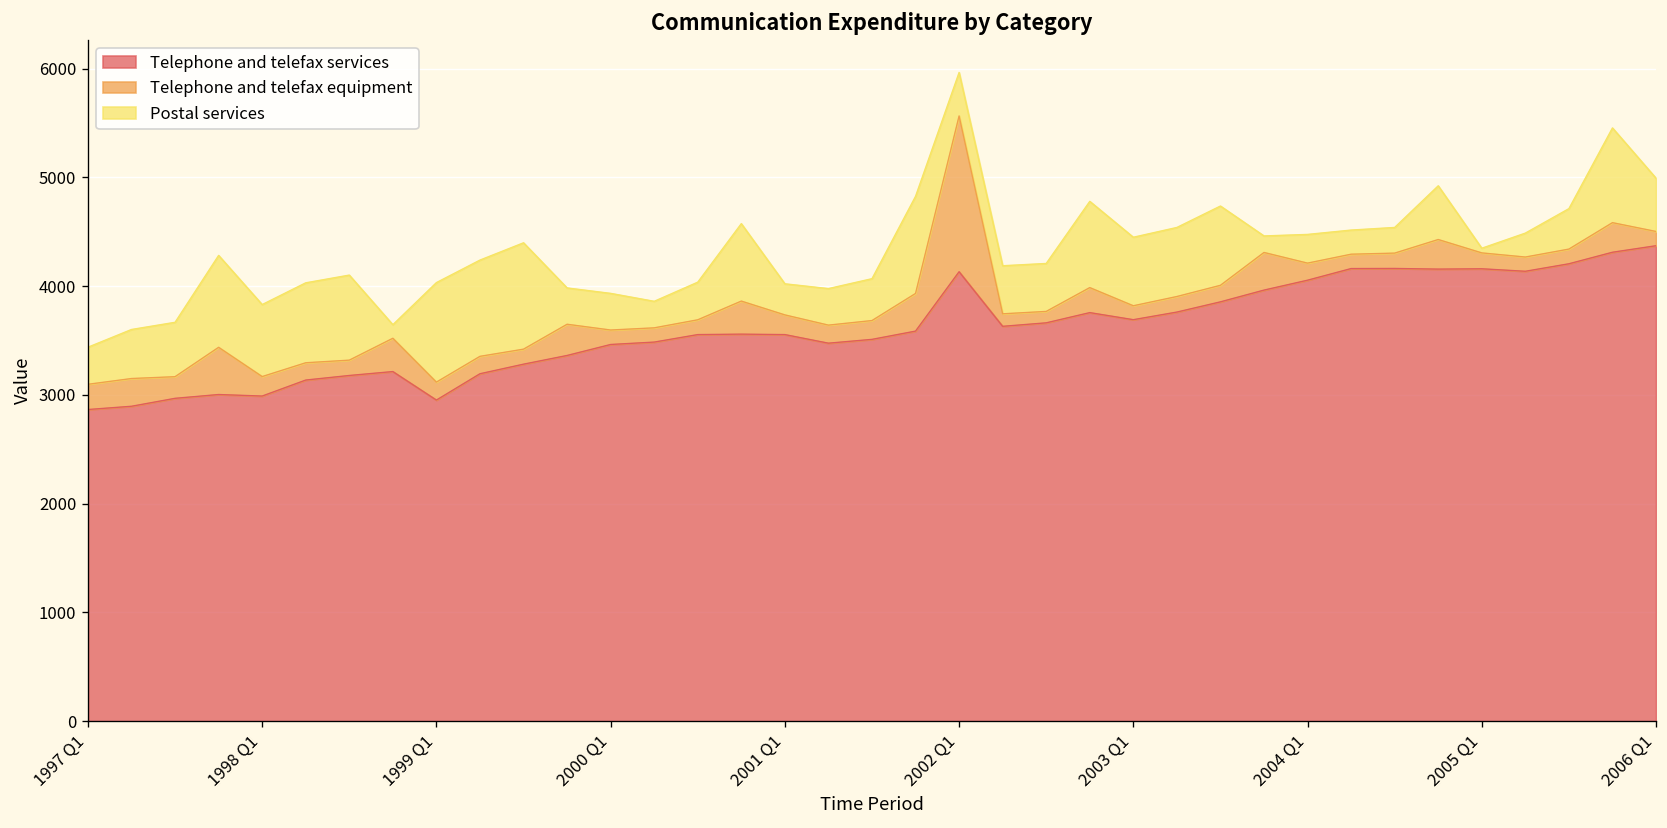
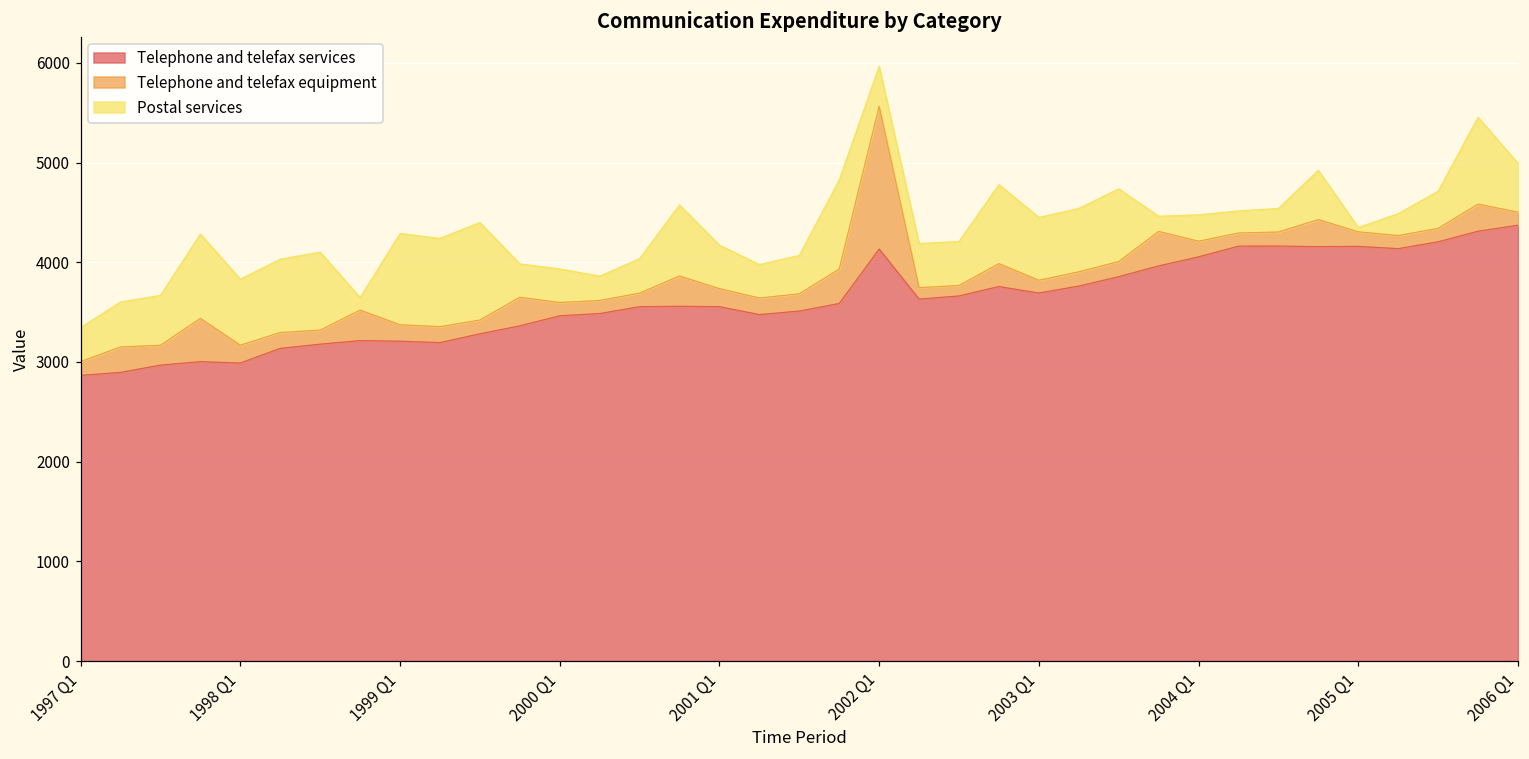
Telephone and telefax equipment, 1997 Q1: 200 -> 100
Telephone and telefax services, 1999 Q1: 3000 -> 3200
Postal services, 2001 Q1: 300 -> 400
